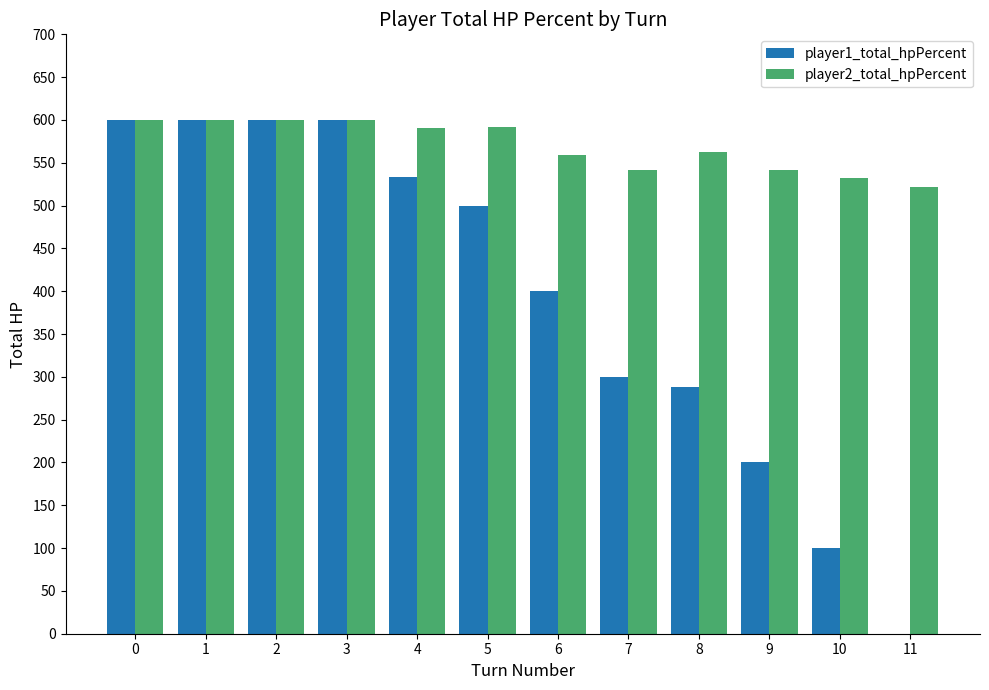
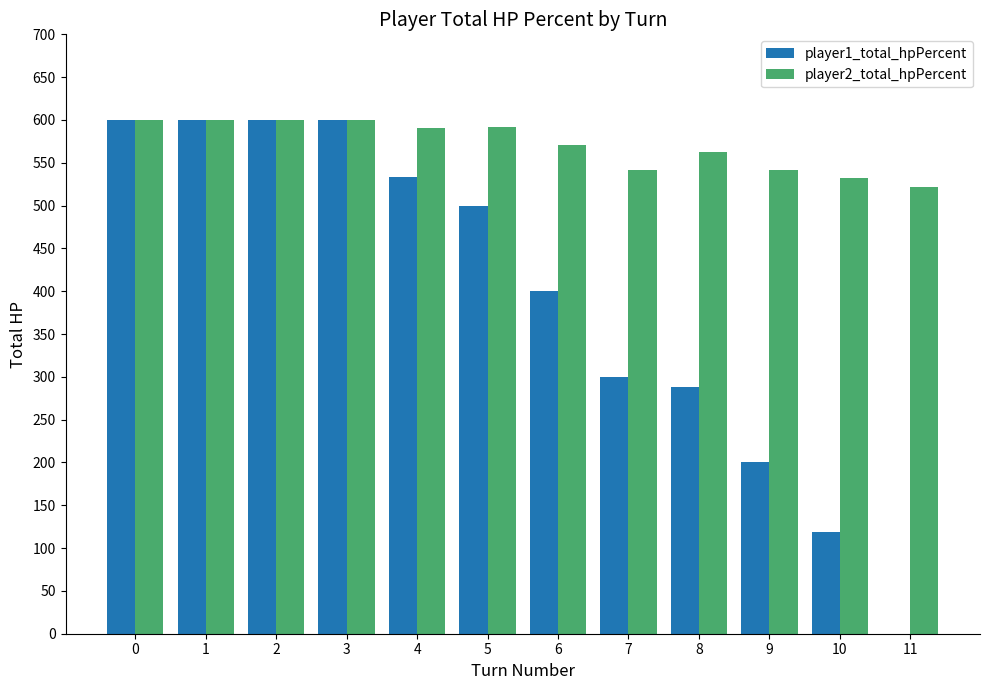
player2_total_hpPercent, 6: 560 -> 570
player1_total_hpPercent, 10: 100 -> 120
